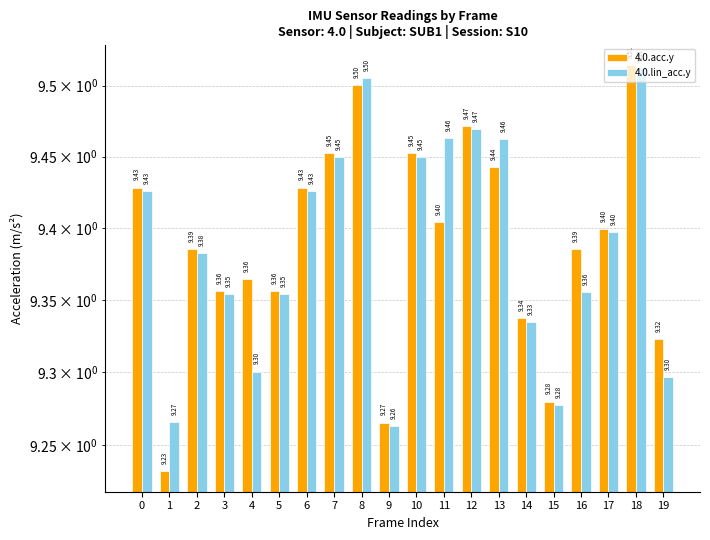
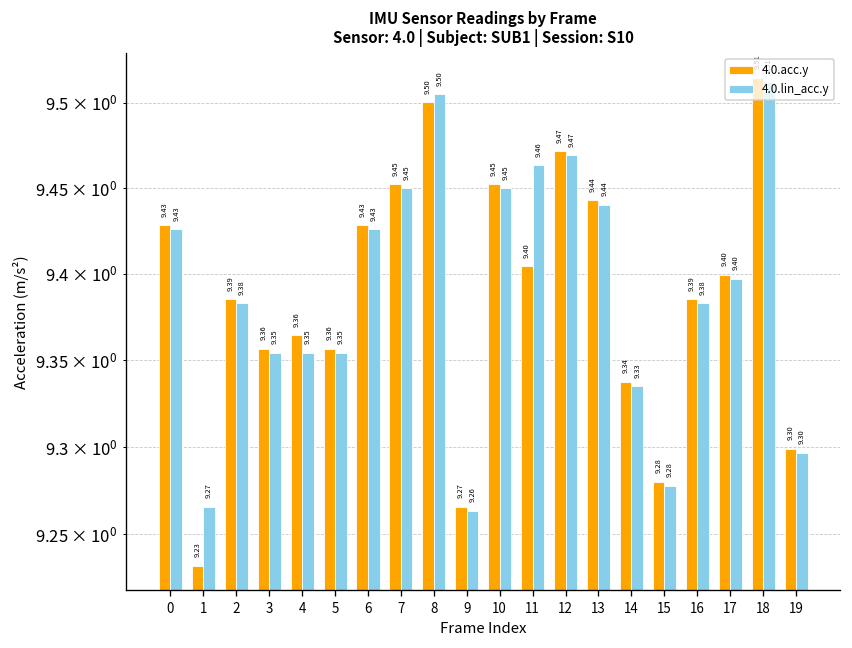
4.0.lin_acc.y, 4: 9.30 -> 9.35
4.0.lin_acc.y, 13: 9.46 -> 9.44
4.0.lin_acc.y, 16: 9.36 -> 9.38
4.0.acc.y, 19: 9.32 -> 9.30
